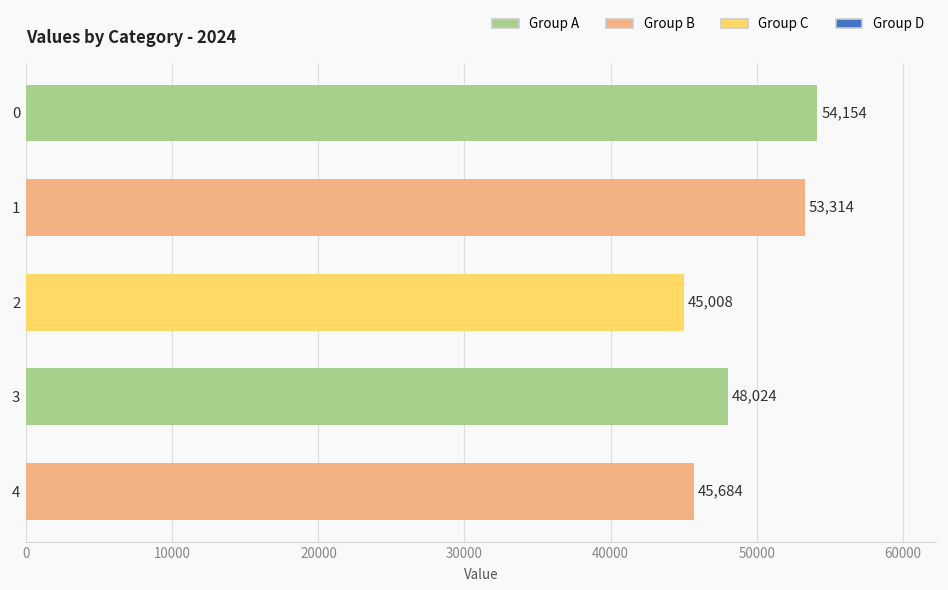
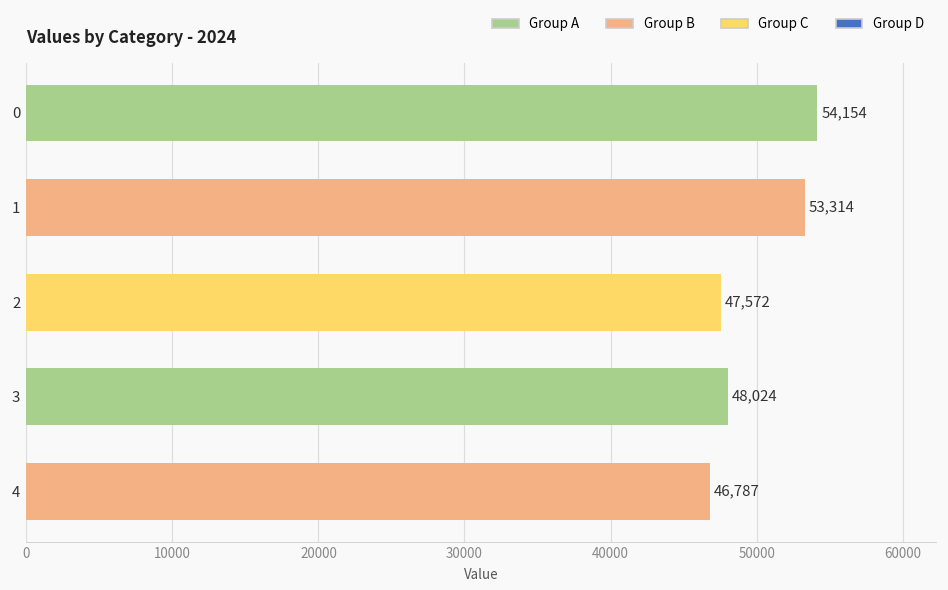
2: 45,008 -> 47,572
4: 45,684 -> 46,787
